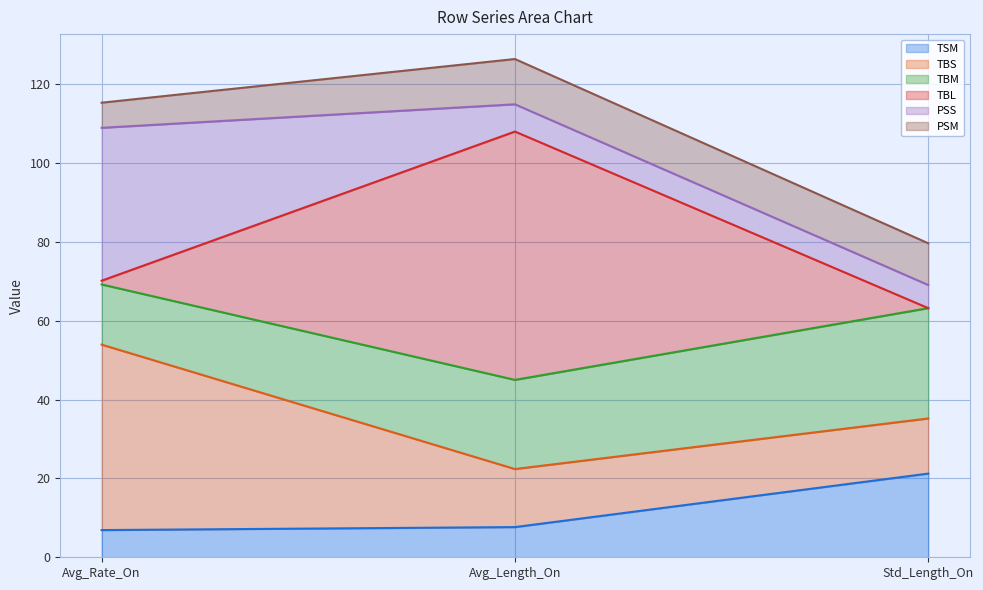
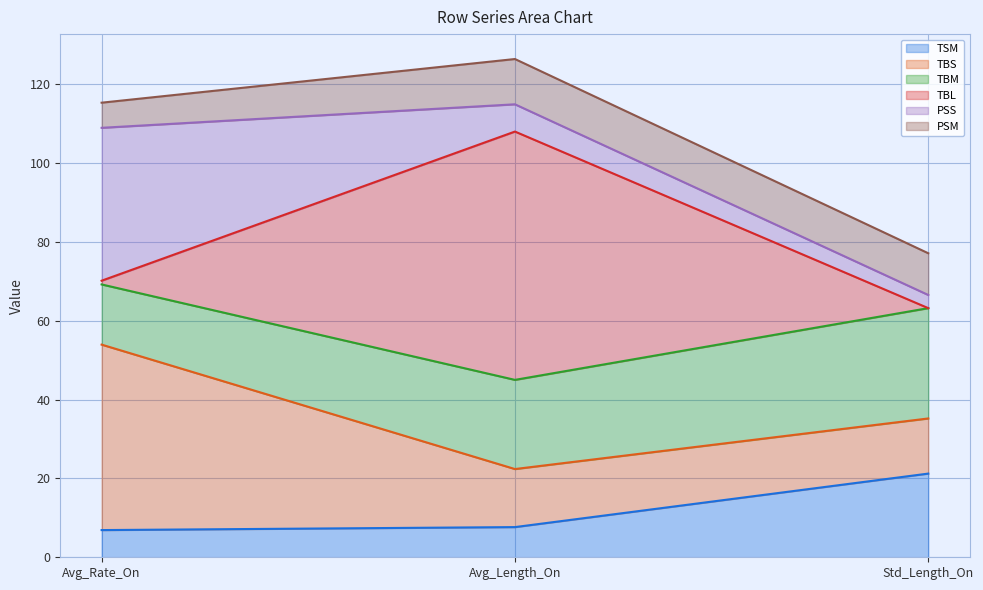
PSS, Std_Length_On: 6 -> 3
